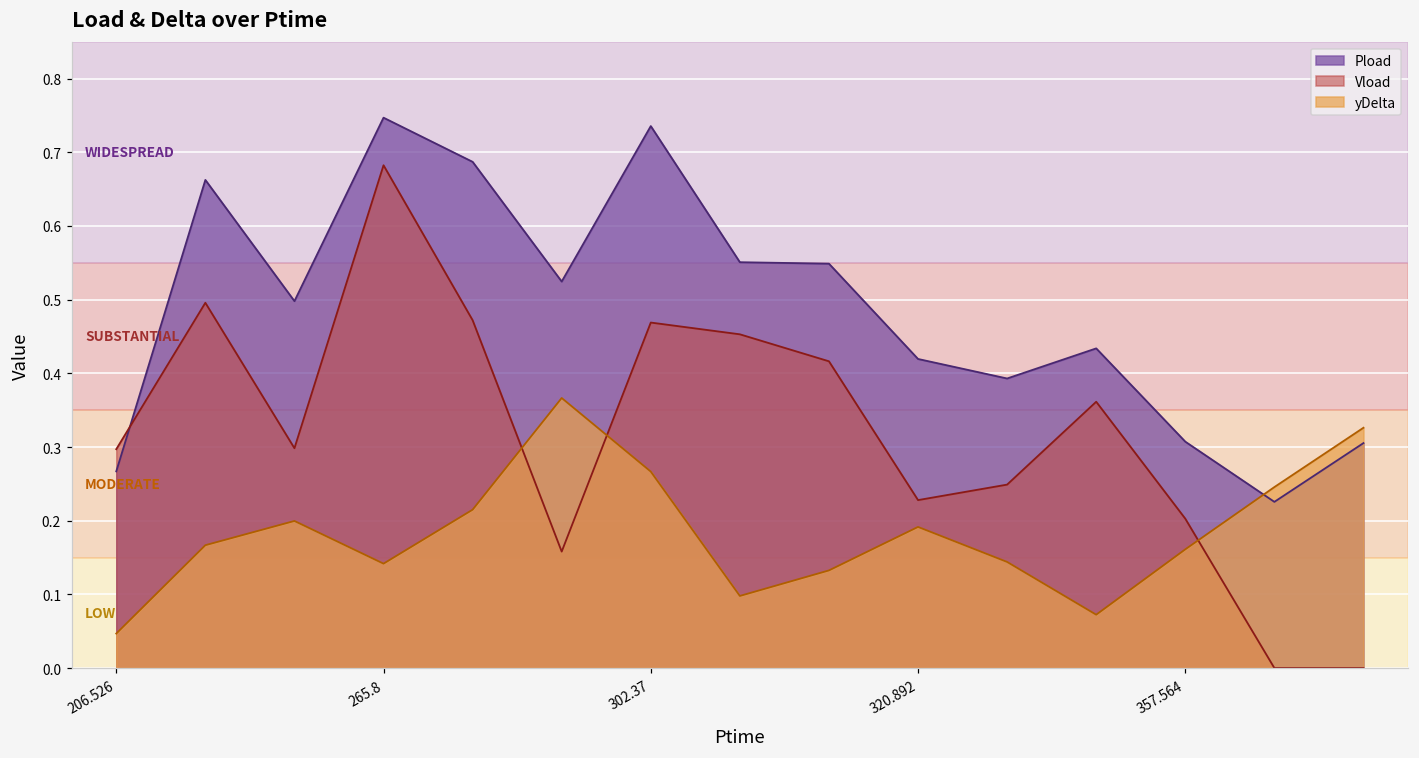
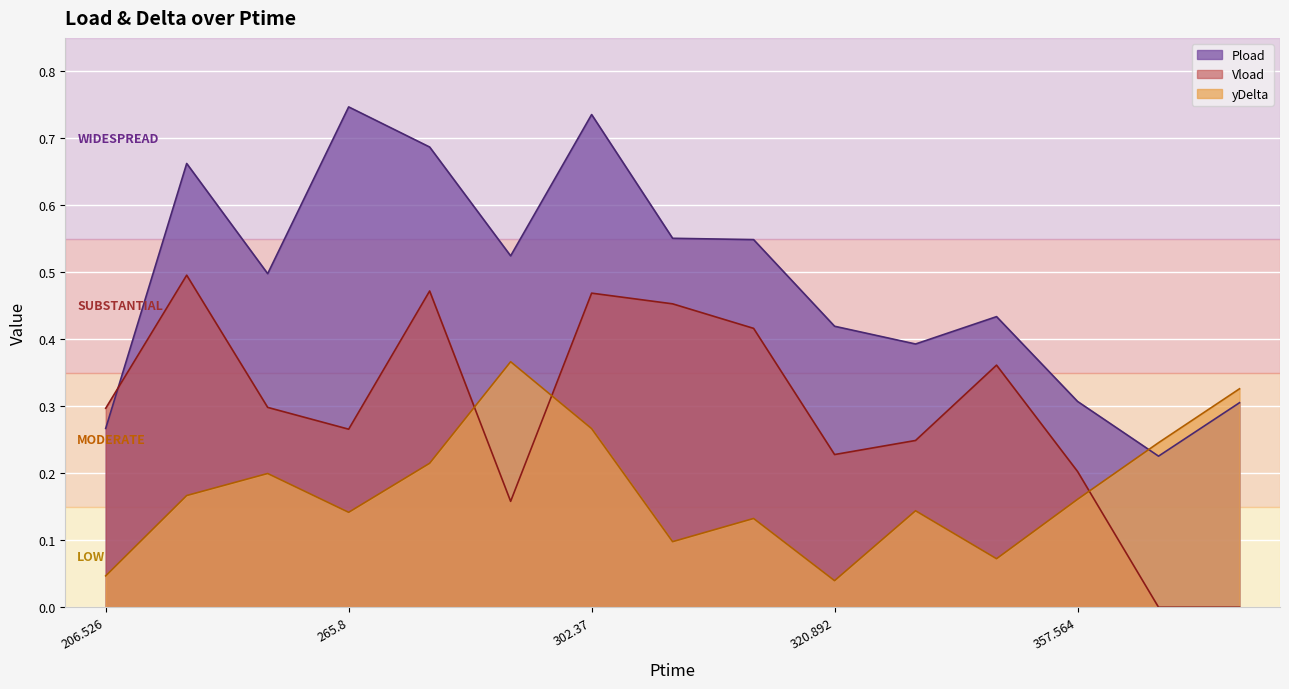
Vload, 265.8: 0.68 -> 0.27
yDelta, 320.892: 0.19 -> 0.04
